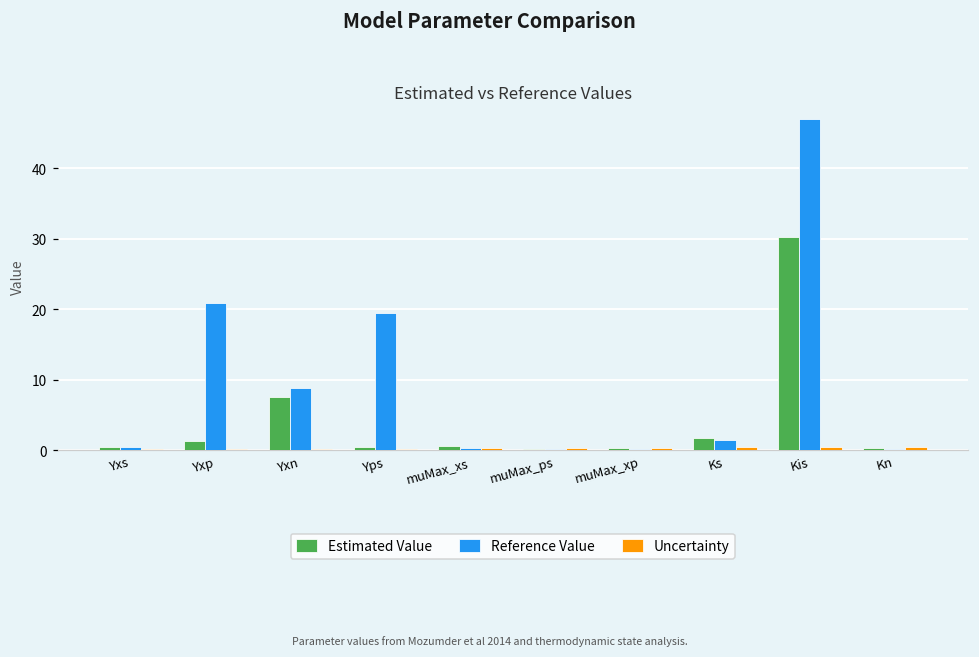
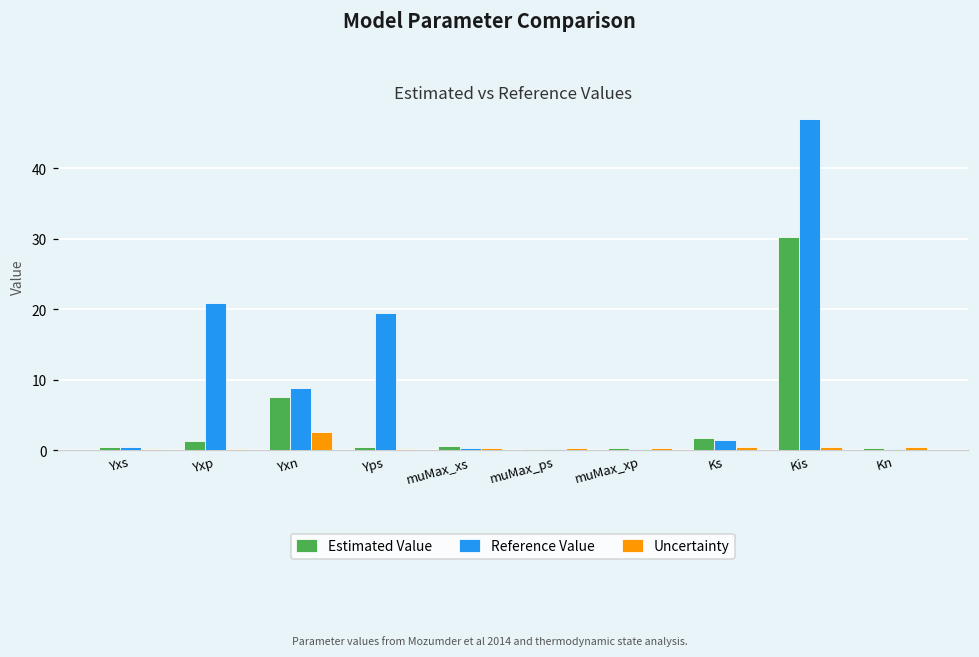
Uncertainty, Yxn: 0 -> 3
